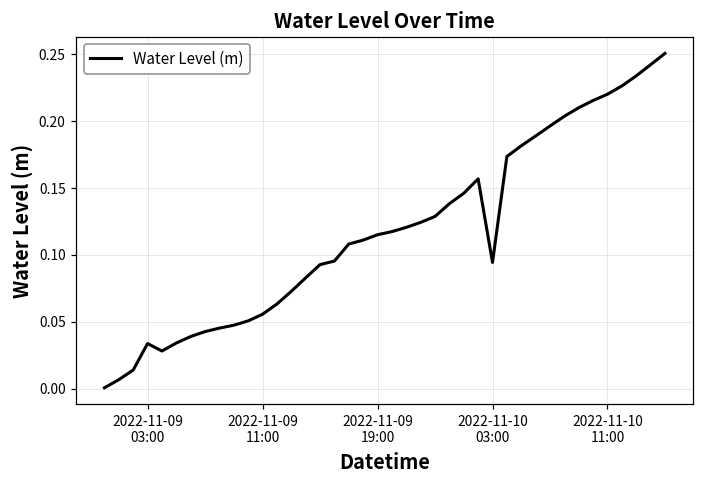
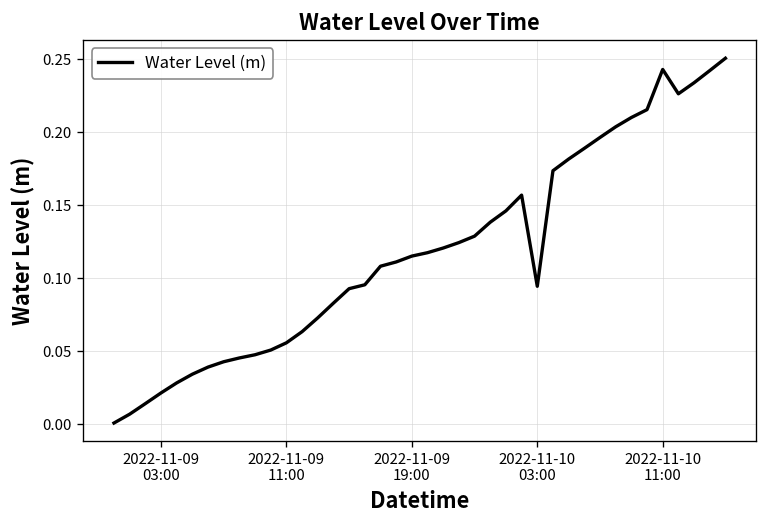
2022-11-09 03:00: 0.034 -> 0.021
2022-11-10 11:00: 0.220 -> 0.243
